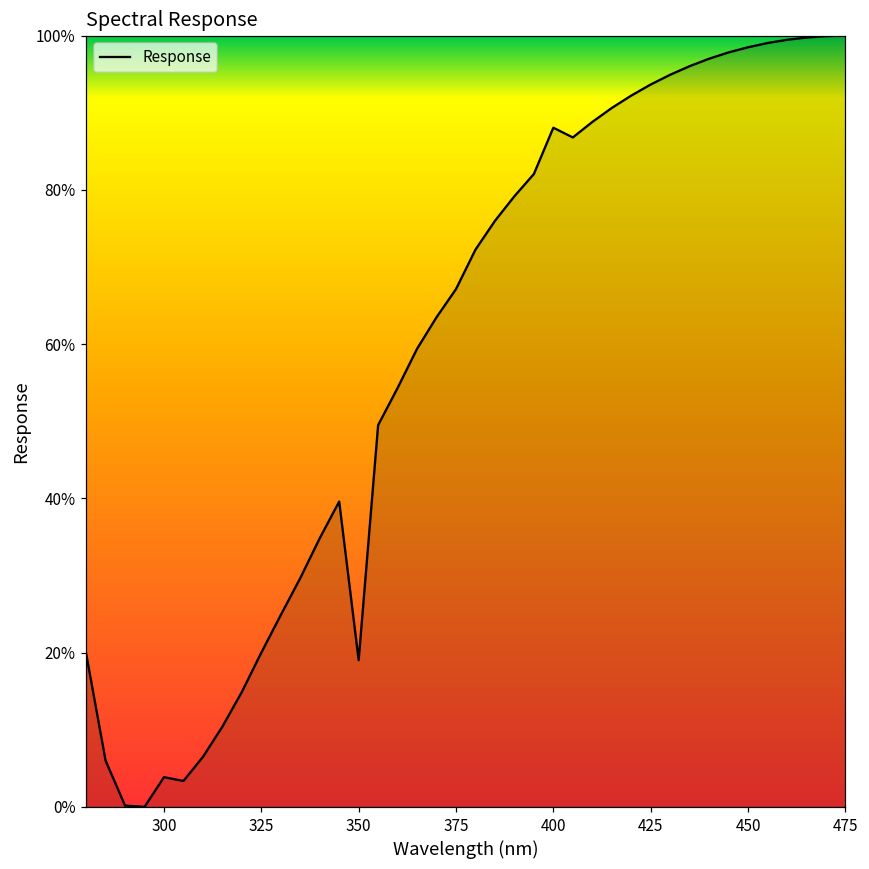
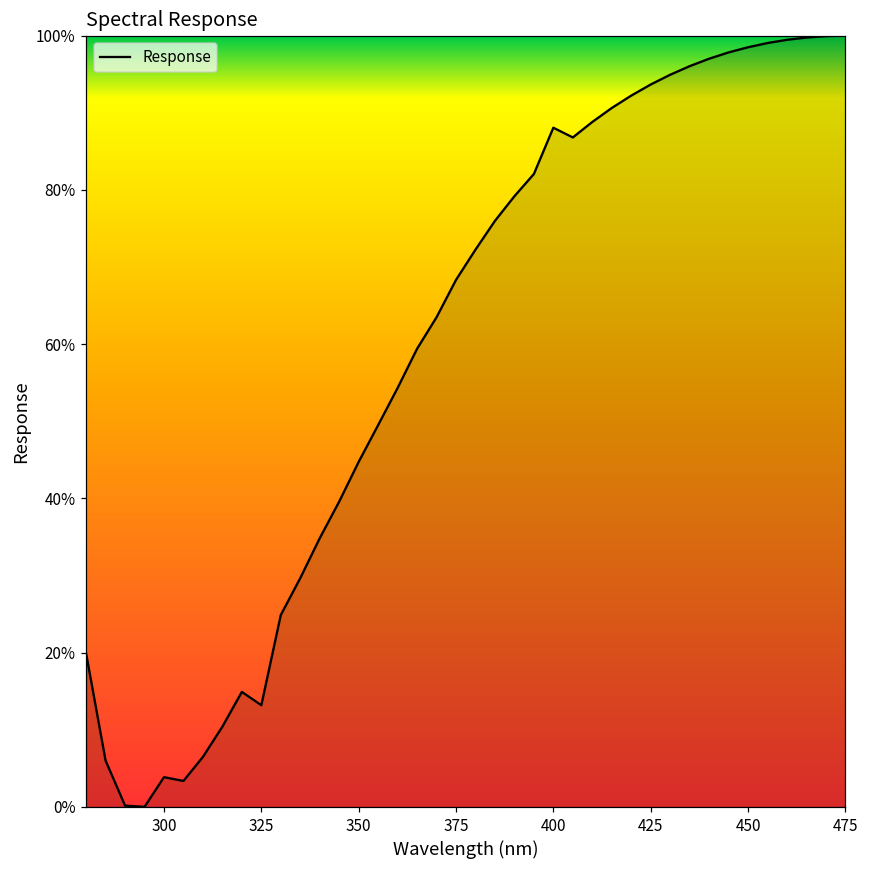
325: 20% -> 13%
350: 19% -> 45%
375: 67% -> 68%
